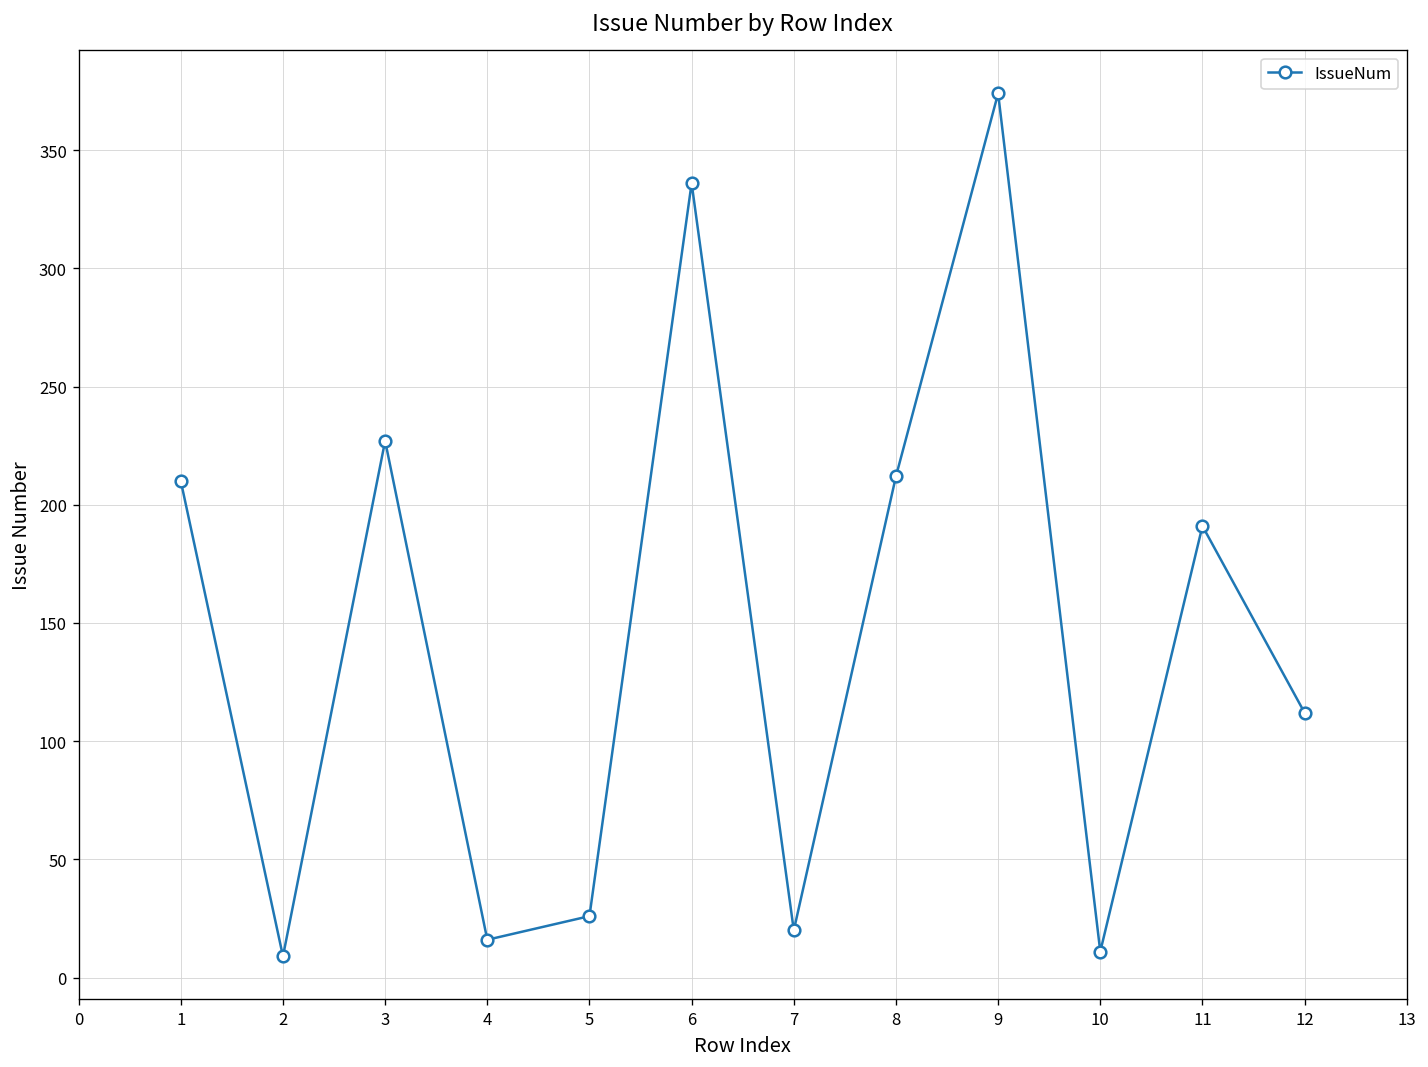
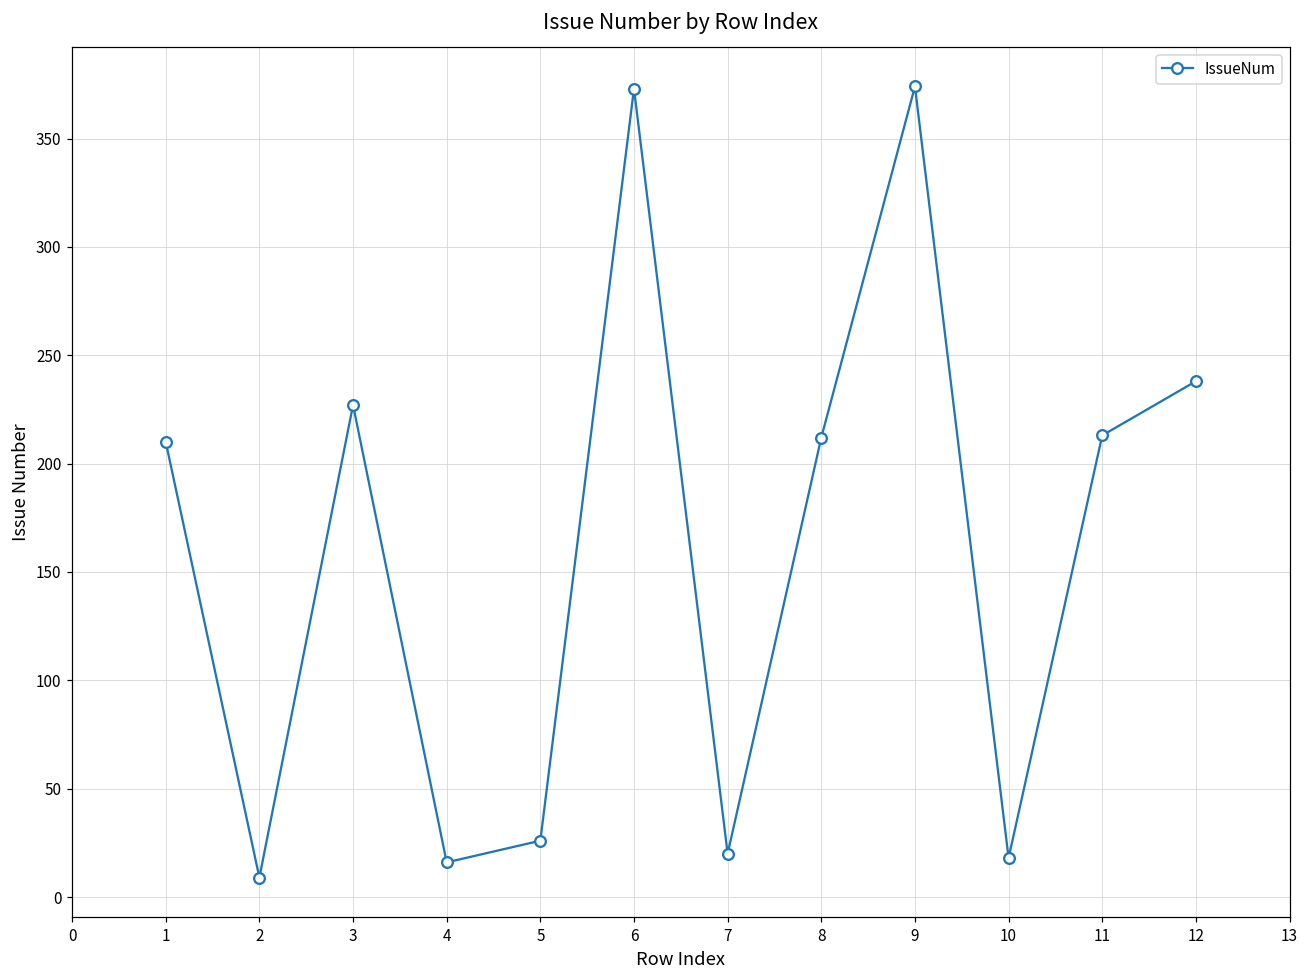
6: 336 -> 373
10: 11 -> 18
11: 191 -> 213
12: 112 -> 238
